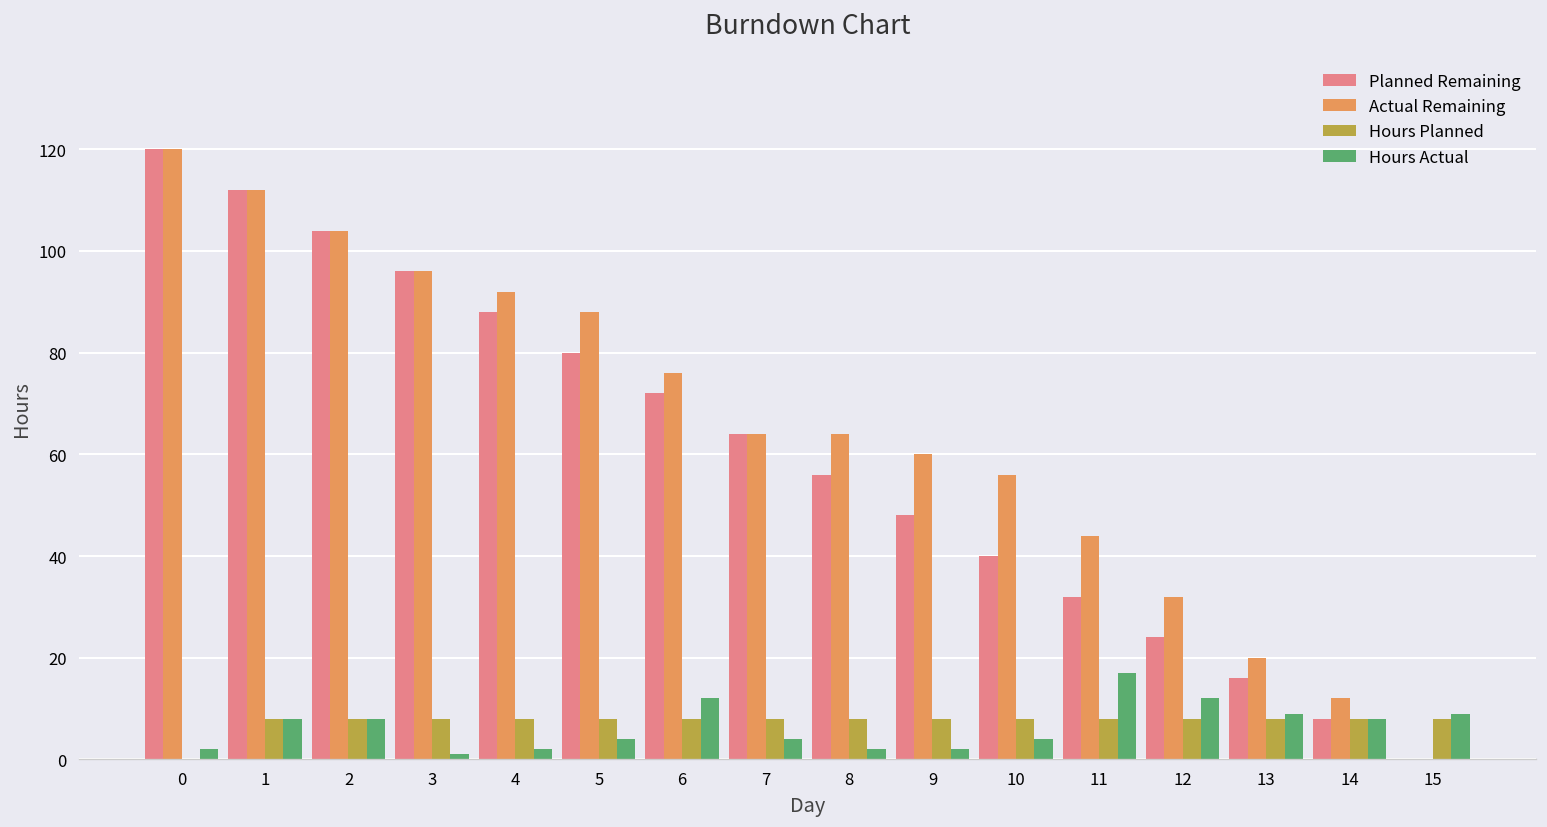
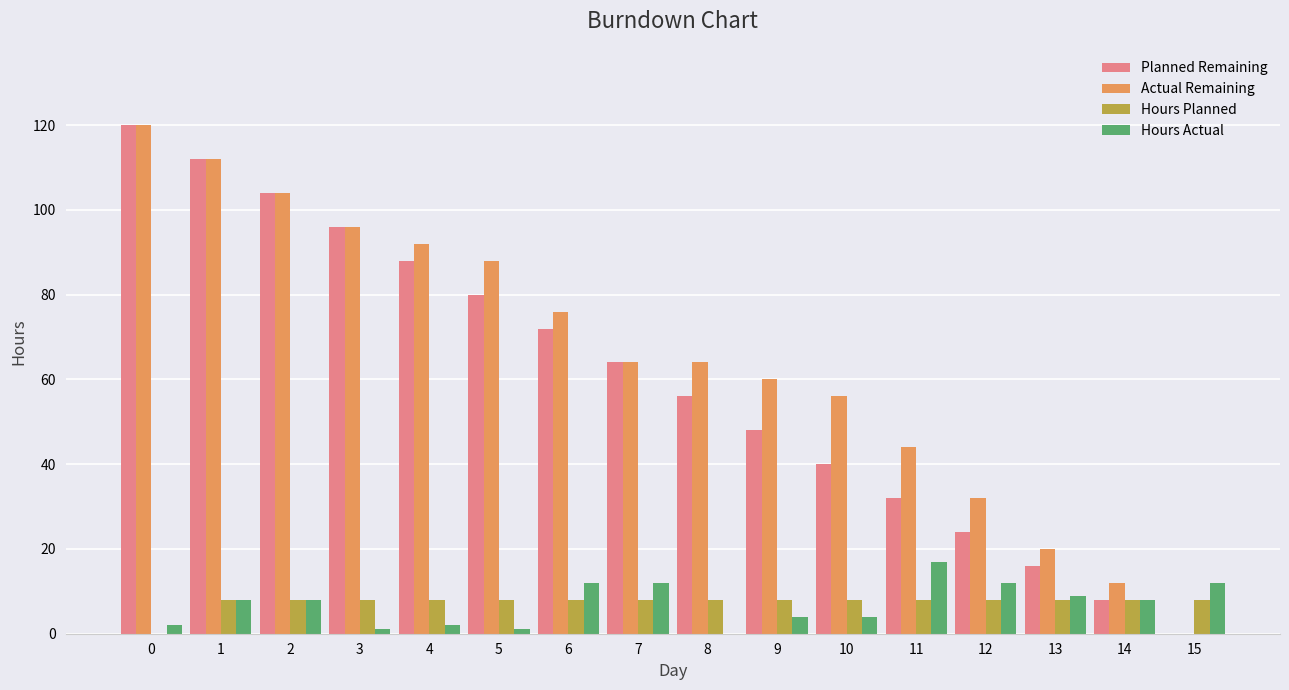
Hours Actual, 5: 4 -> 1
Hours Actual, 7: 4 -> 12
Hours Actual, 8: 2 -> 0
Hours Actual, 9: 2 -> 4
Hours Actual, 15: 9 -> 12
